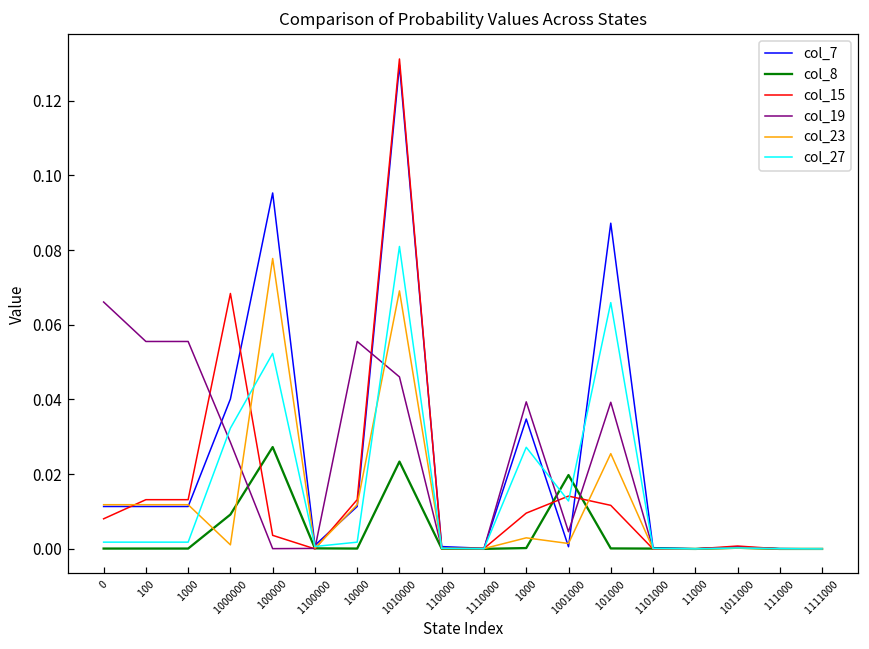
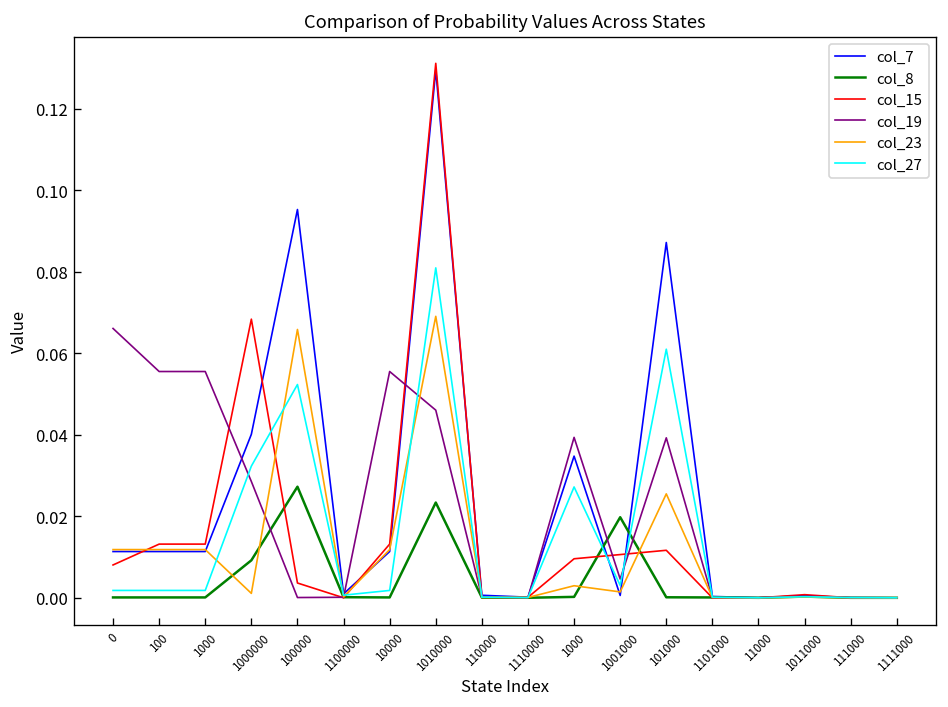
col_23, 100000: 0.078 -> 0.066
col_15, 1001000: 0.014 -> 0.011
col_27, 1001000: 0.013 -> 0.003
col_27, 101000: 0.066 -> 0.061
